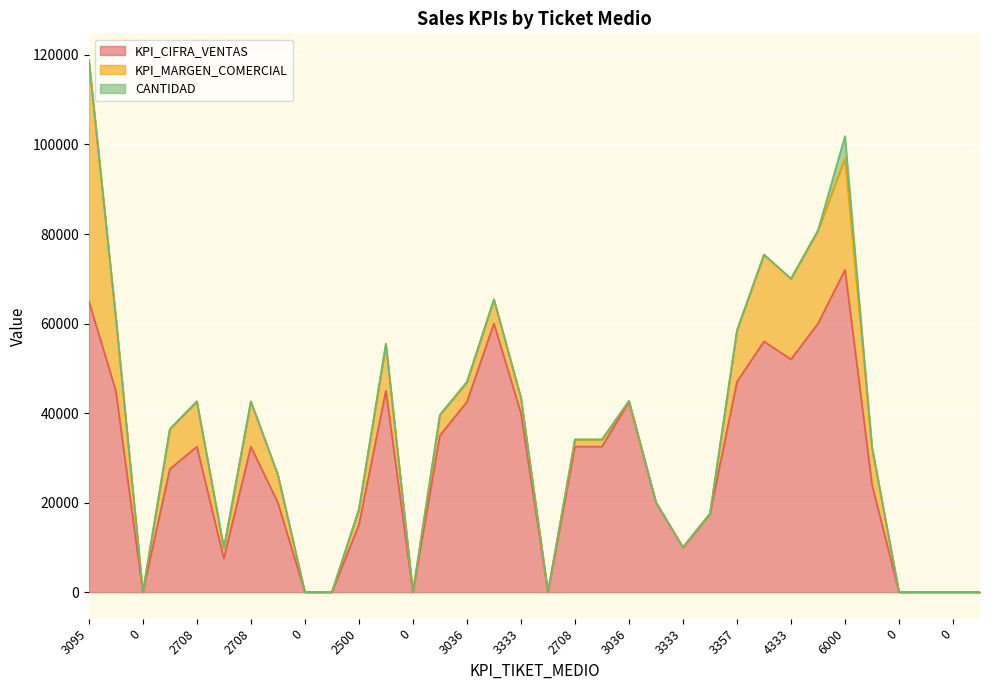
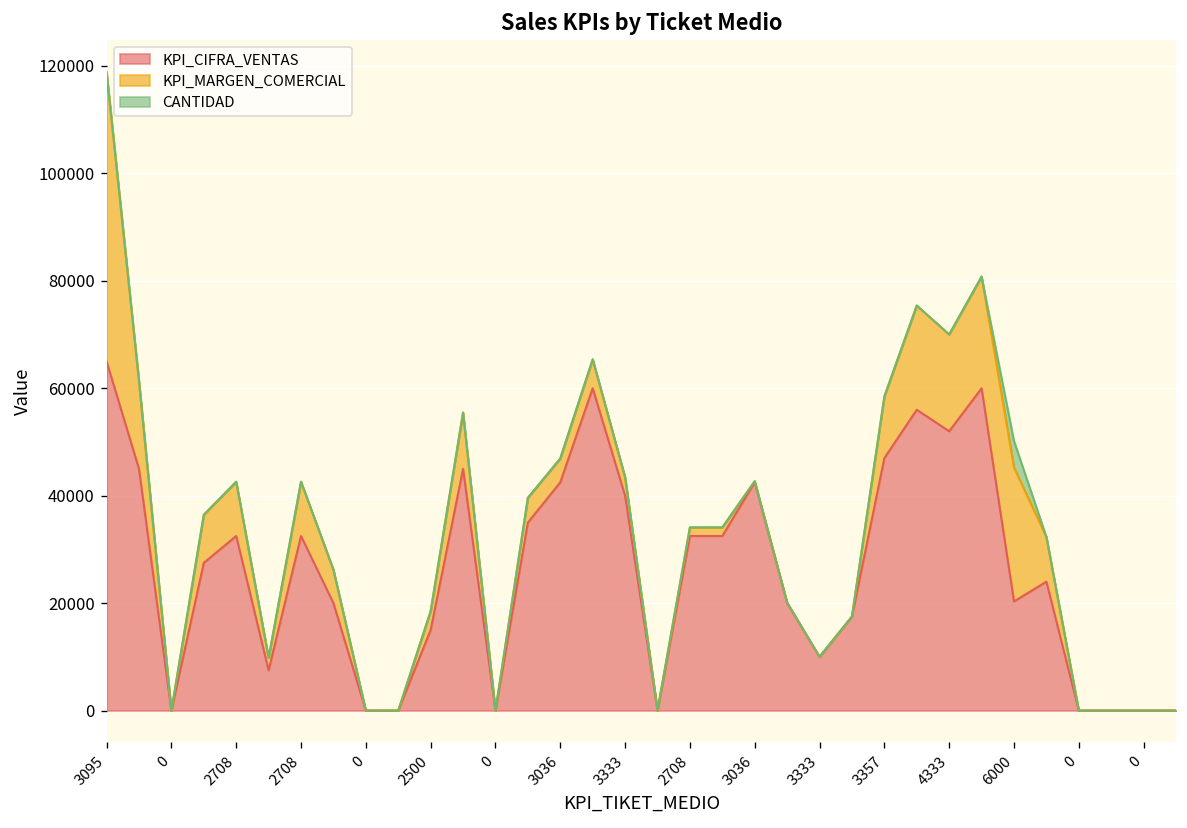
KPI_CIFRA_VENTAS, 6000: 72000 -> 20000
